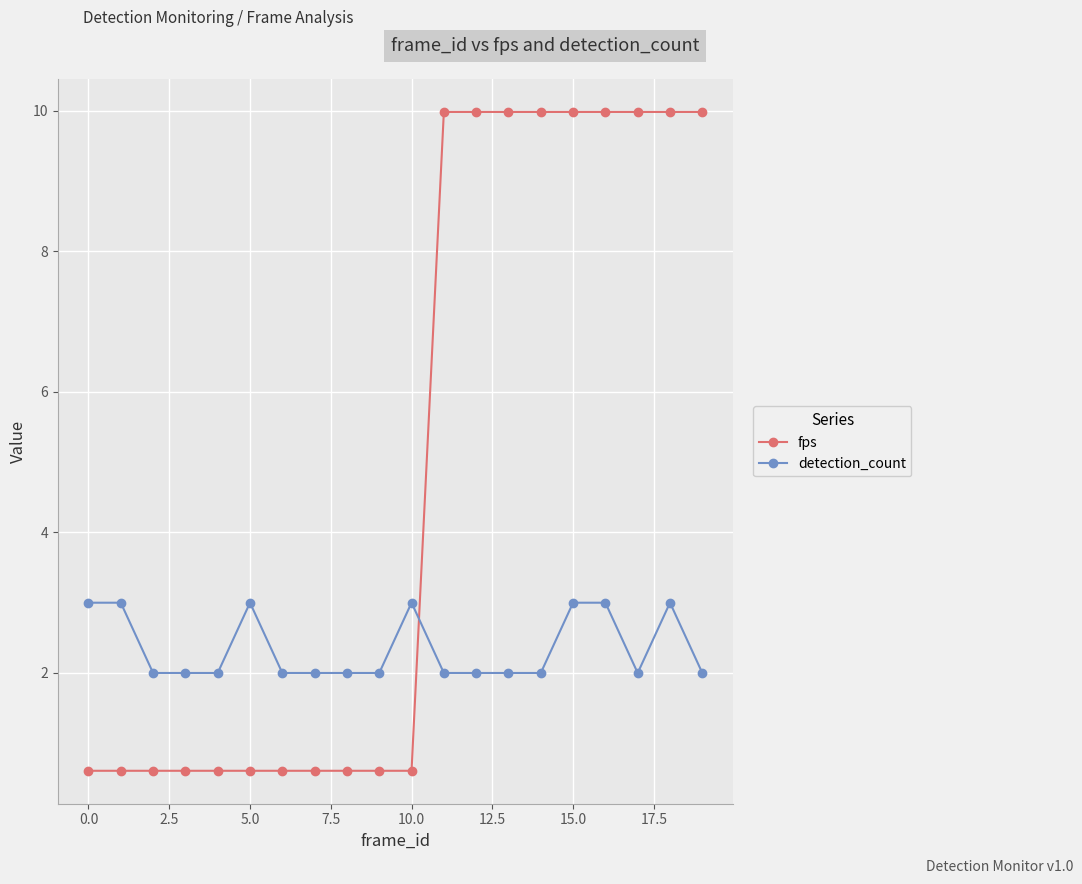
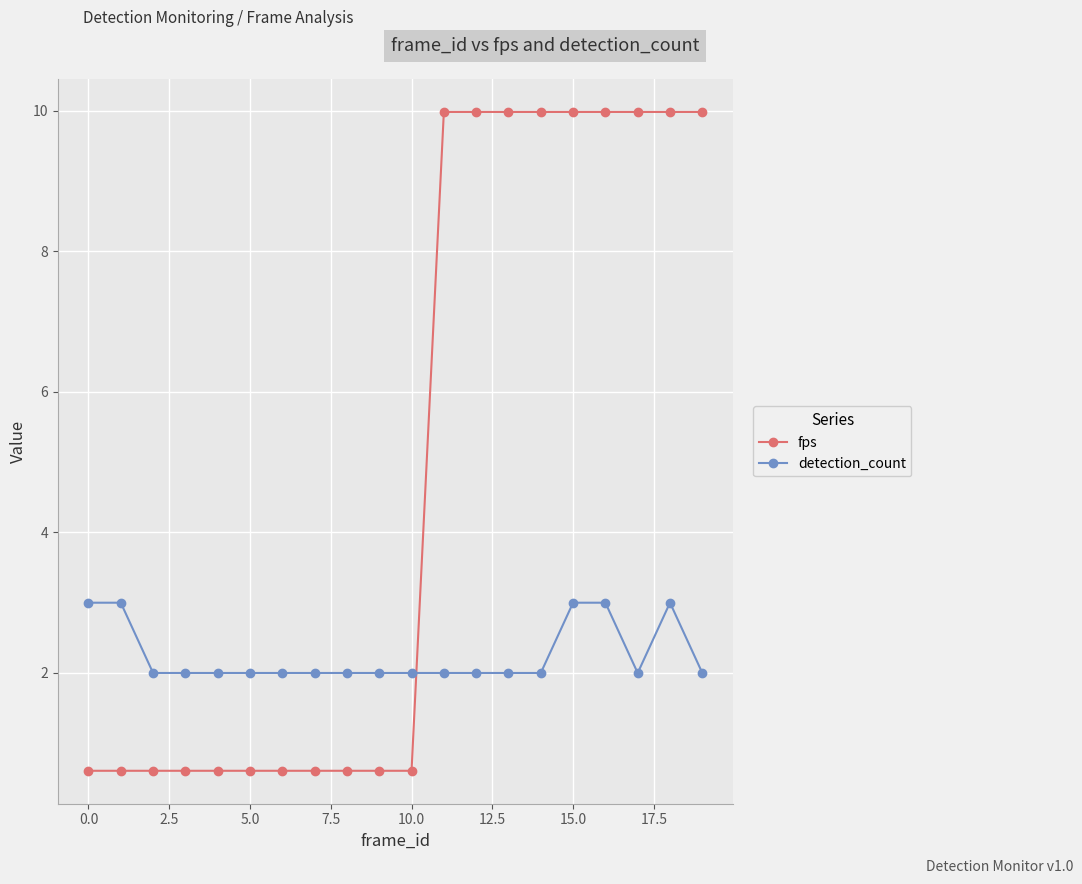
detection_count, 5.0: 3 -> 2
detection_count, 10.0: 3 -> 2
